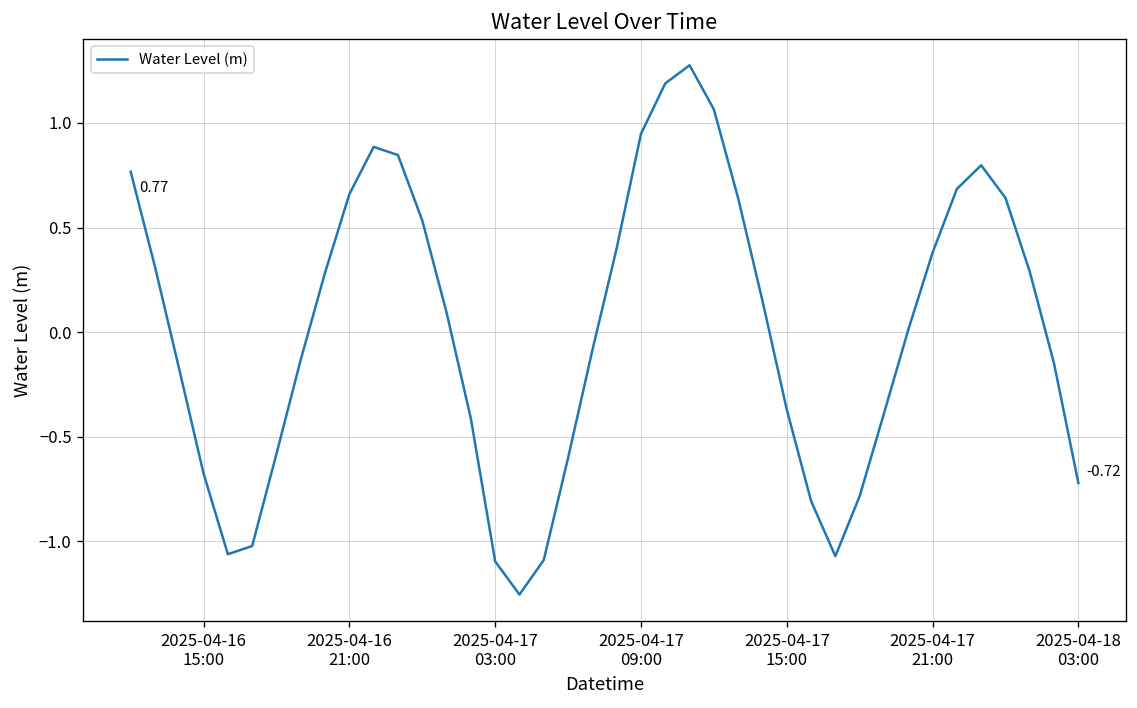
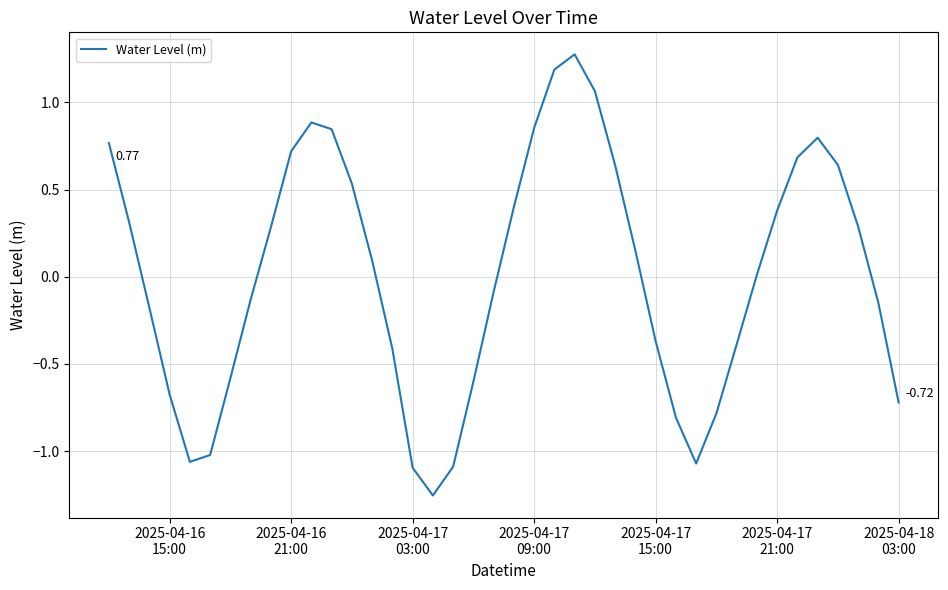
2025-04-16 21:00: 0.66 -> 0.72
2025-04-17 09:00: 0.95 -> 0.85
